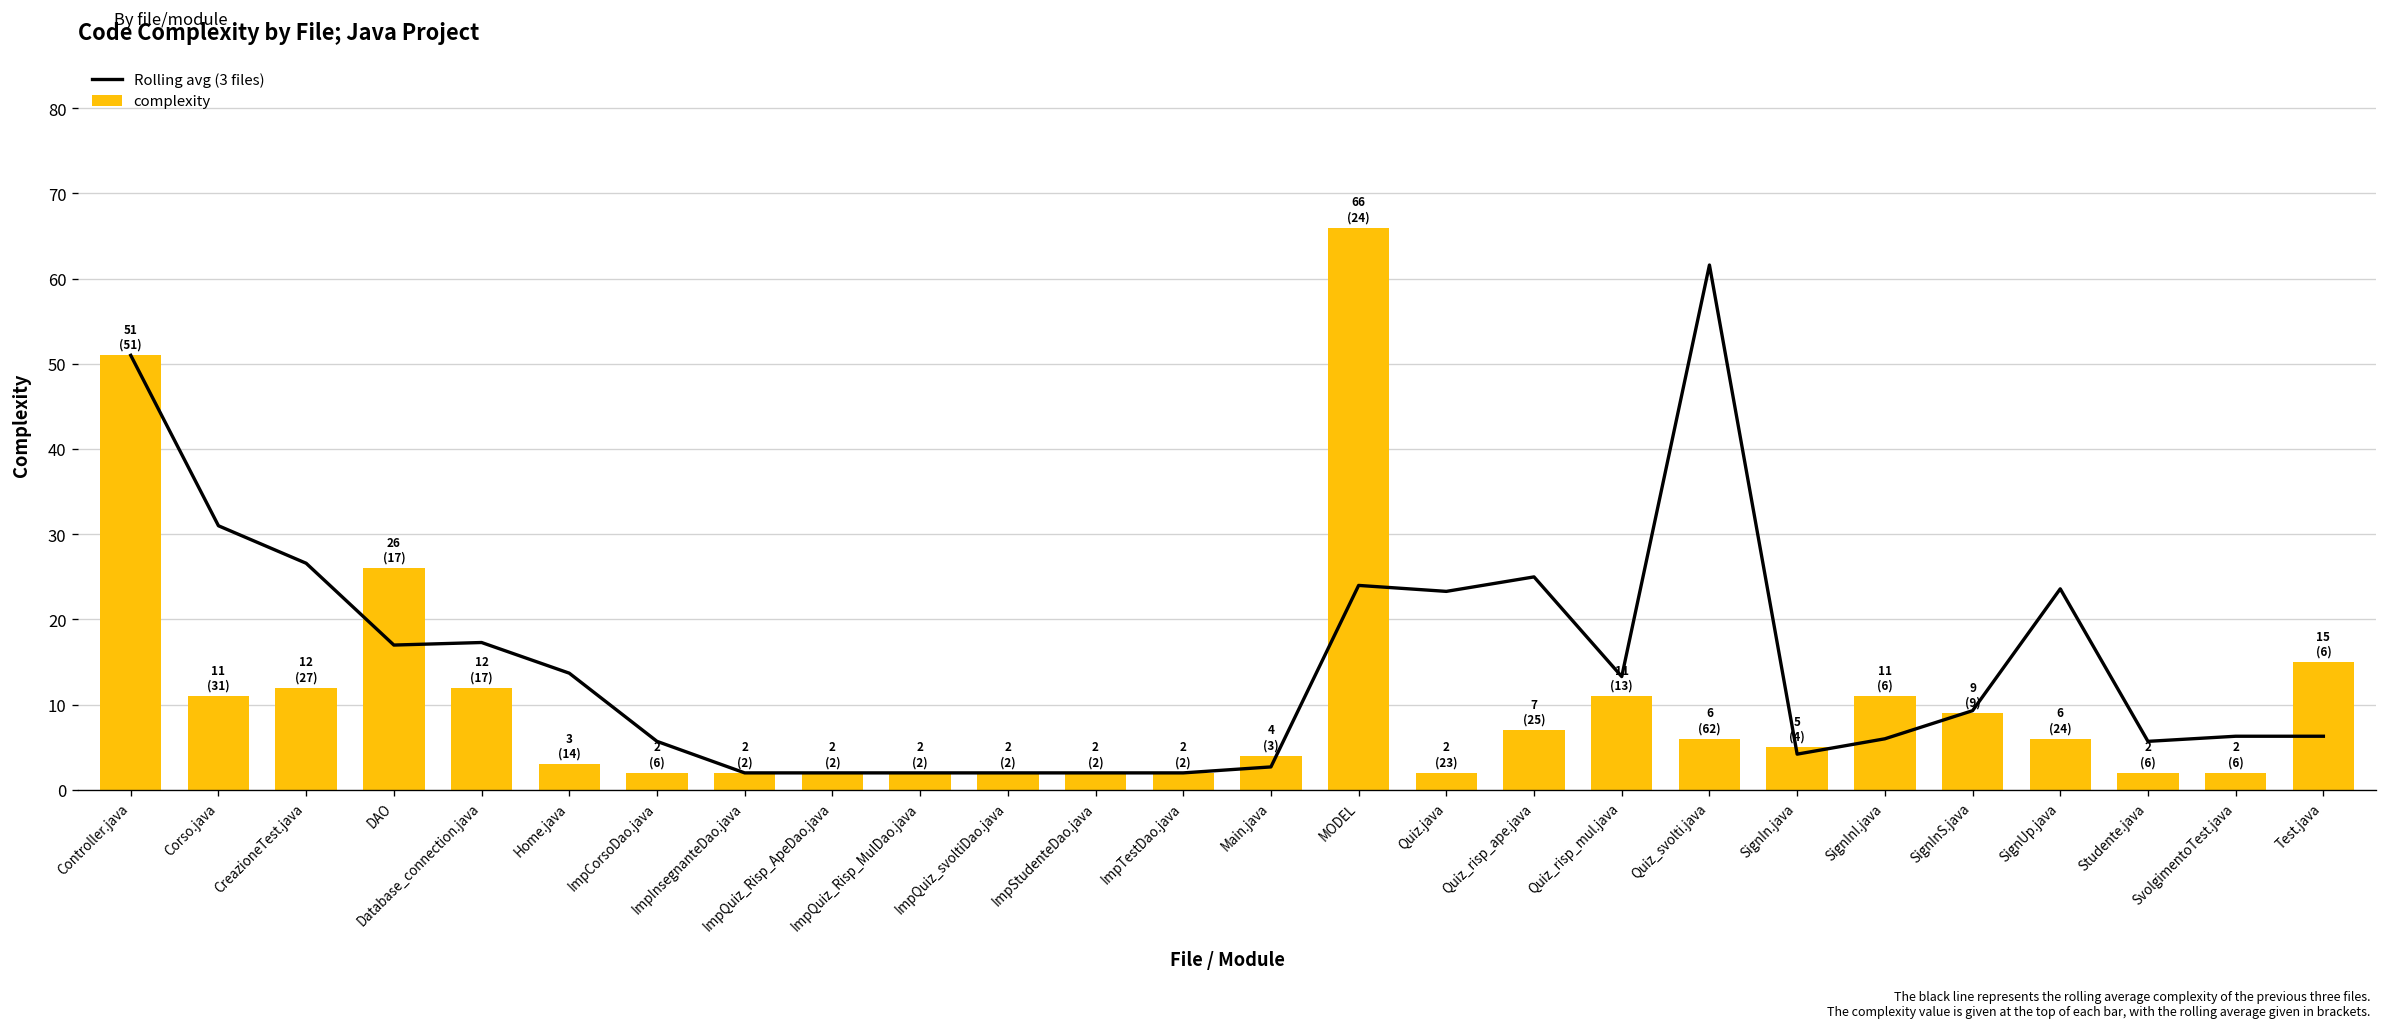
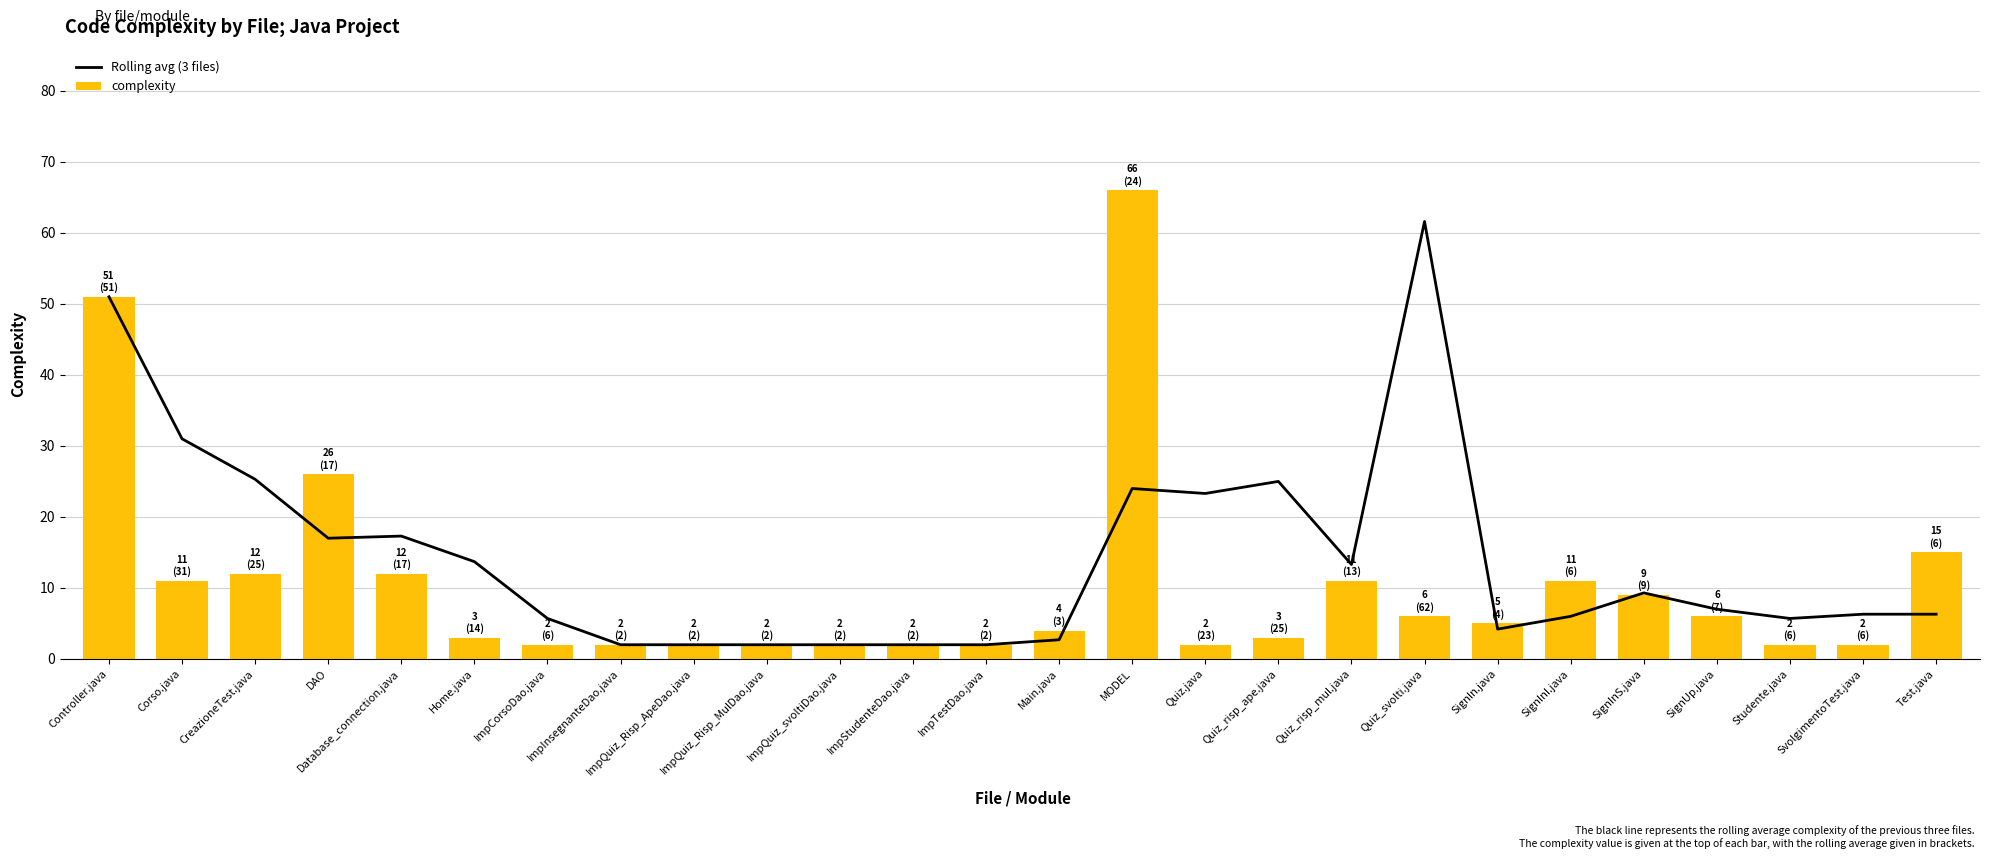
Rolling avg (3 files), CreazioneTest.java: (27) -> (25)
complexity, Quiz_risp_ape.java: 7 -> 3
Rolling avg (3 files), SignUp.java: (24) -> (7)
